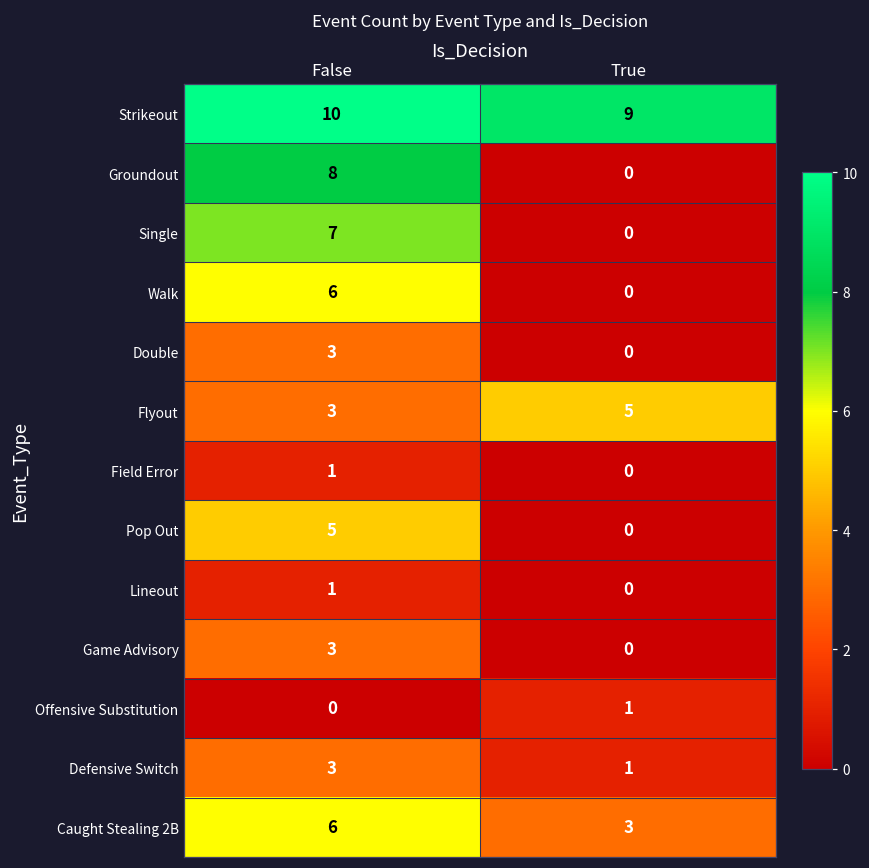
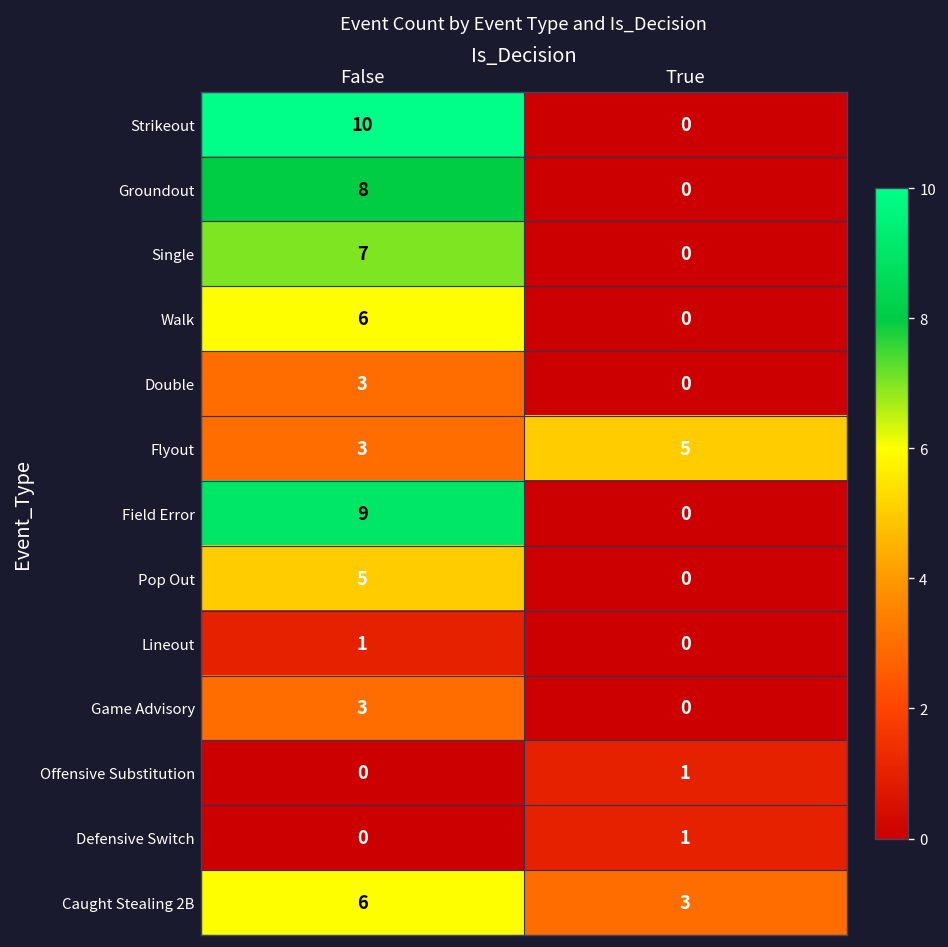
Strikeout, True: 9 -> 0
Field Error, False: 1 -> 9
Defensive Switch, False: 3 -> 0
